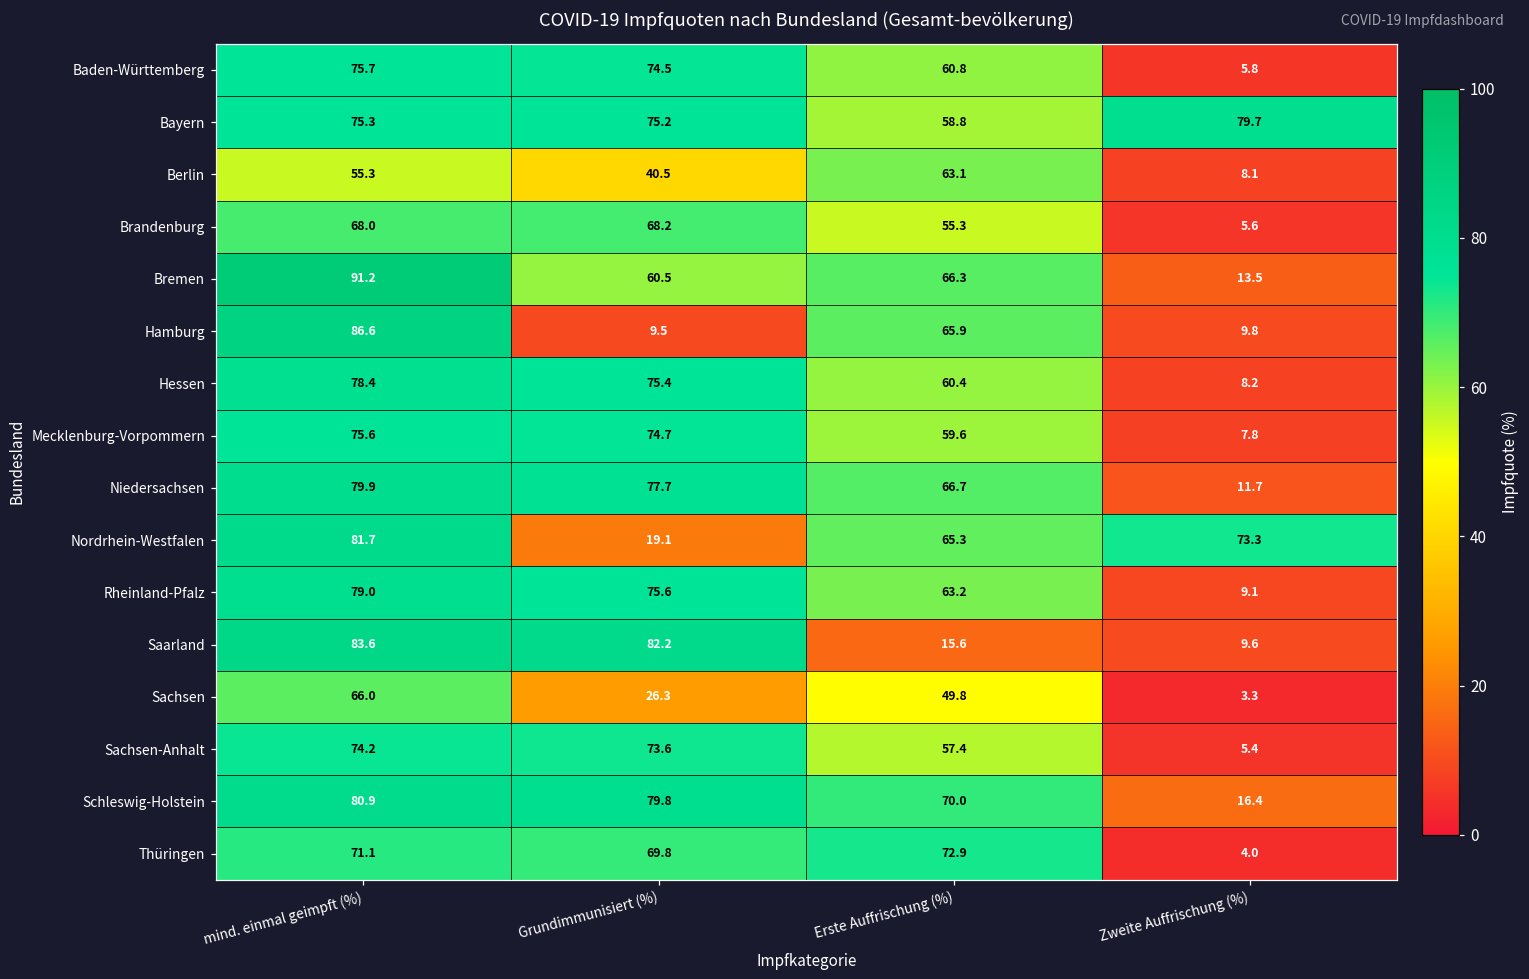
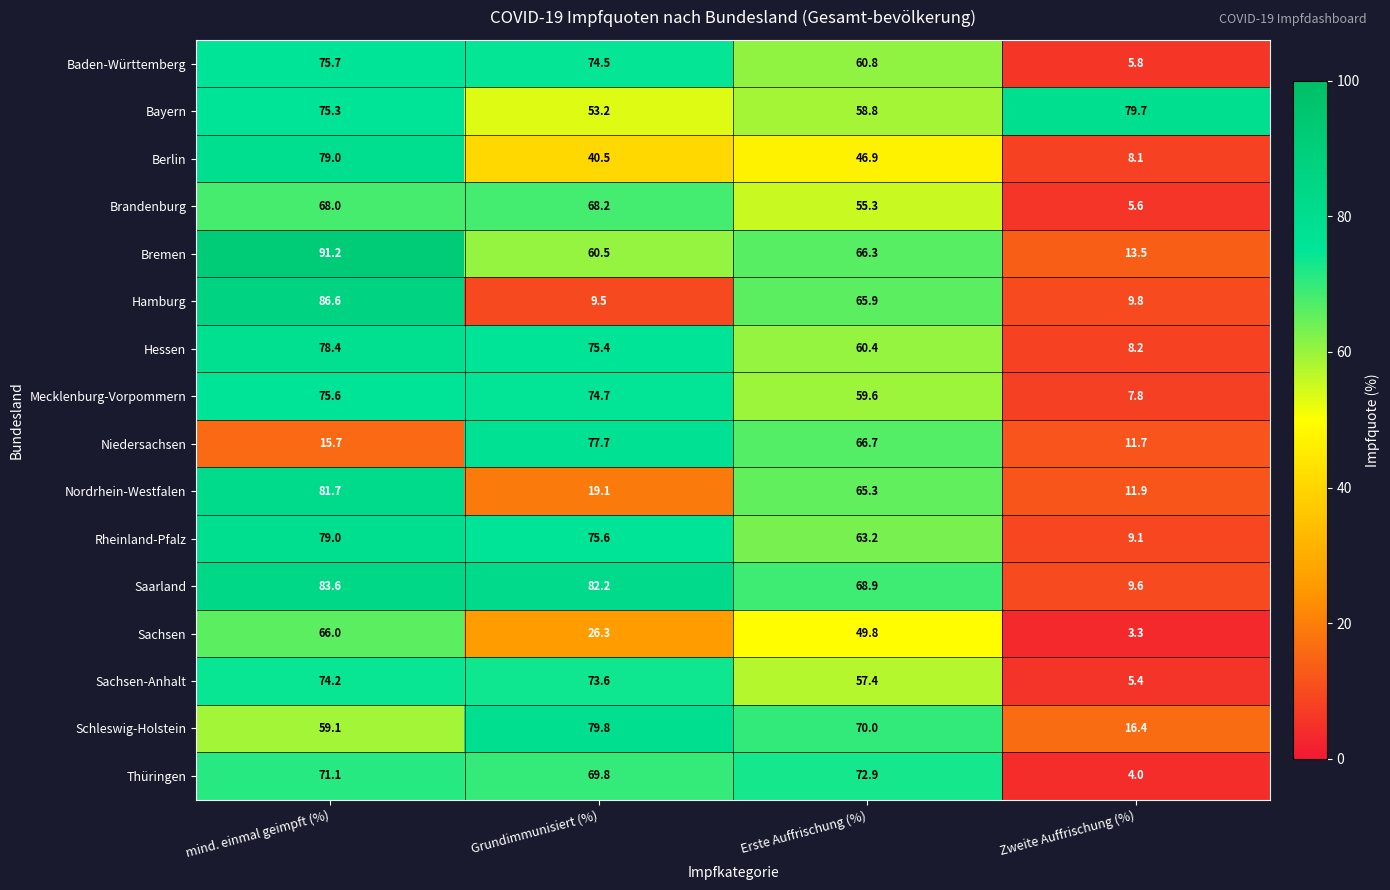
Bayern, Grundimmunisiert (%): 75.2 -> 53.2
Berlin, mind. einmal geimpft (%): 55.3 -> 79.0
Berlin, Erste Auffrischung (%): 63.1 -> 46.9
Niedersachsen, mind. einmal geimpft (%): 79.9 -> 15.7
Nordrhein-Westfalen, Zweite Auffrischung (%): 73.3 -> 11.9
Saarland, Erste Auffrischung (%): 15.6 -> 68.9
Schleswig-Holstein, mind. einmal geimpft (%): 80.9 -> 59.1
